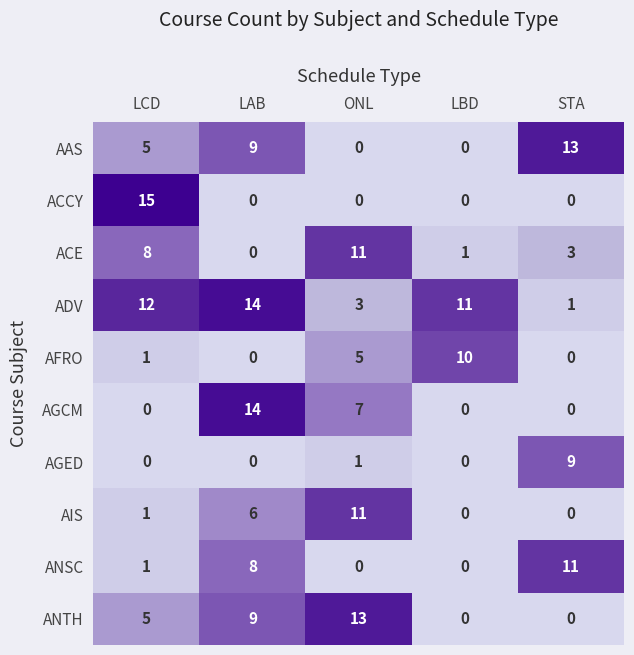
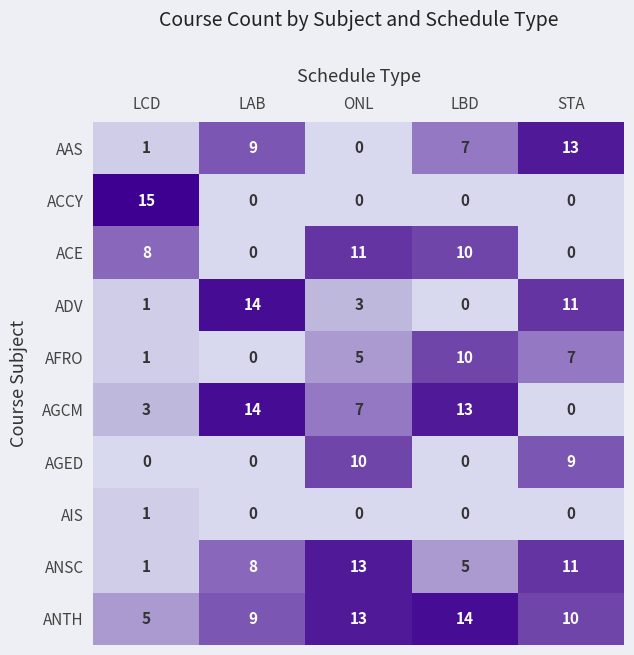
AAS, LCD: 5 -> 1
AAS, LBD: 0 -> 7
ACE, LBD: 1 -> 10
ACE, STA: 3 -> 0
ADV, LCD: 12 -> 1
ADV, LBD: 11 -> 0
ADV, STA: 1 -> 11
AFRO, STA: 0 -> 7
AGCM, LCD: 0 -> 3
AGCM, LBD: 0 -> 13
AGED, ONL: 1 -> 10
AIS, LAB: 6 -> 0
AIS, ONL: 11 -> 0
ANSC, ONL: 0 -> 13
ANSC, LBD: 0 -> 5
ANTH, LBD: 0 -> 14
ANTH, STA: 0 -> 10
